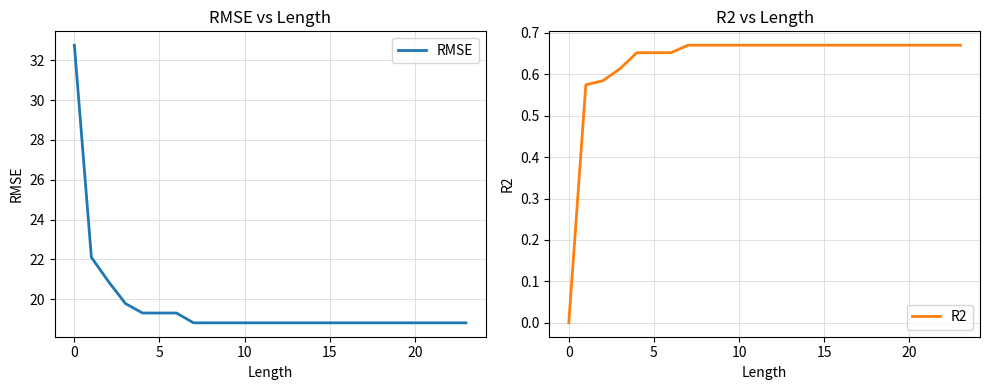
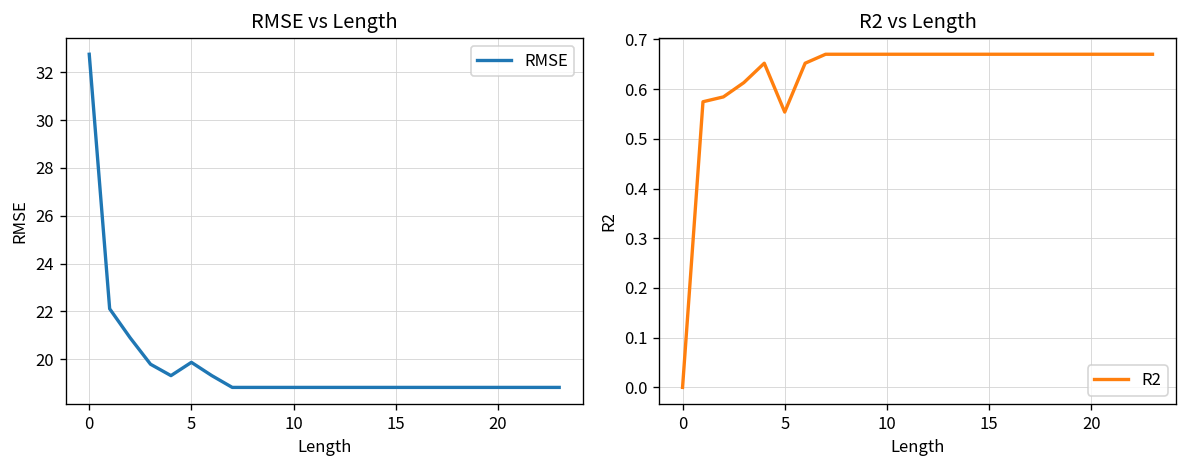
RMSE vs Length, 5: 19.3 -> 19.9
R2 vs Length, 5: 0.65 -> 0.55
